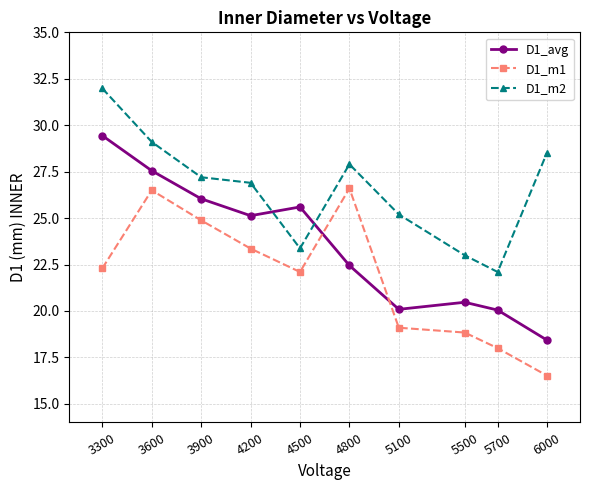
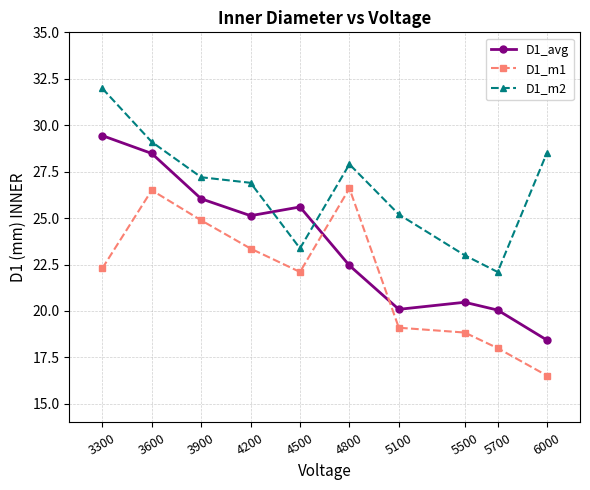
D1_avg, 3600: 27.6 -> 28.5
